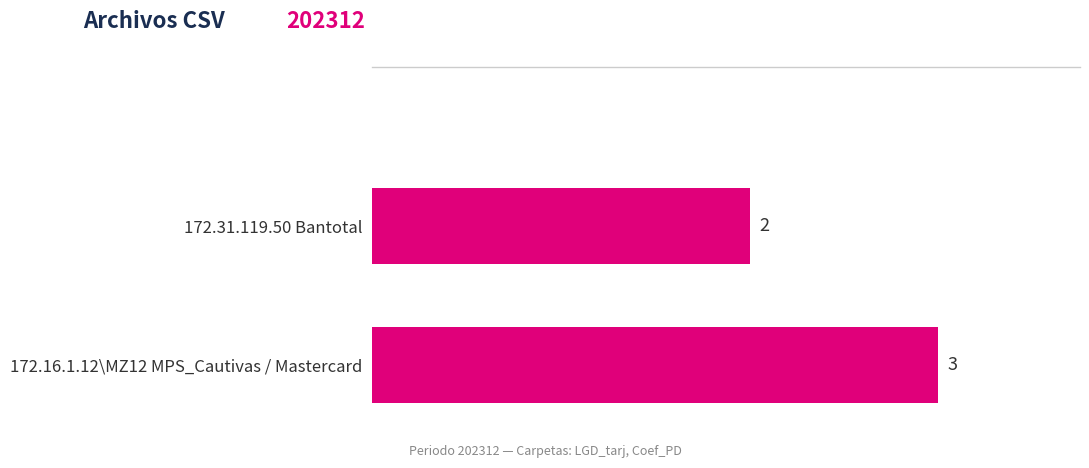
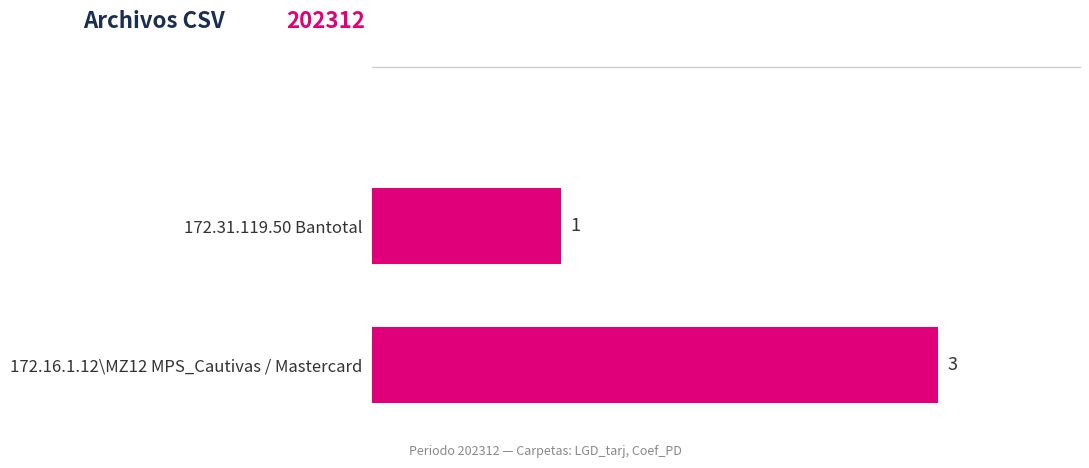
172.31.119.50 Bantotal: 2 -> 1
